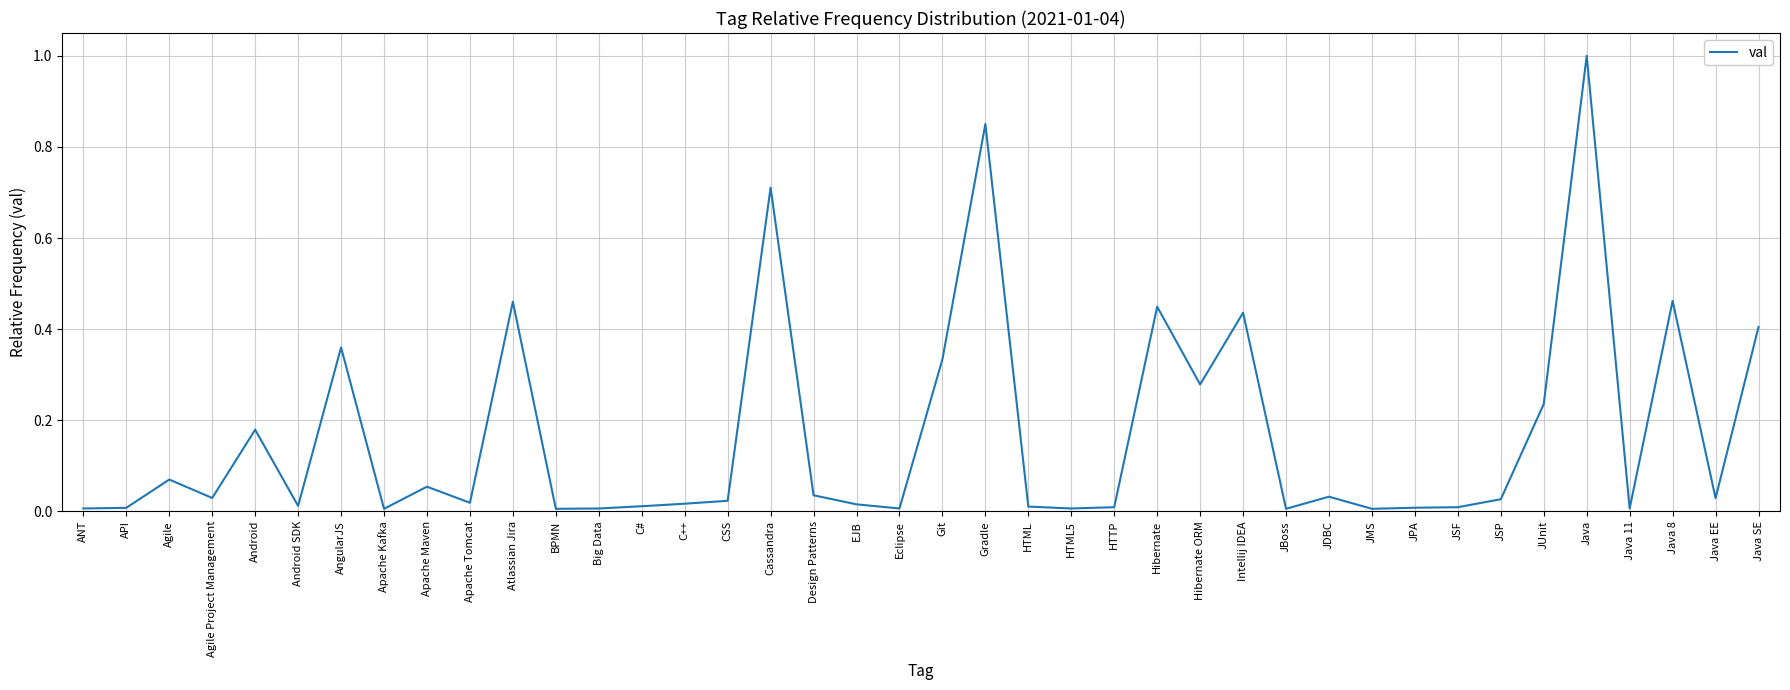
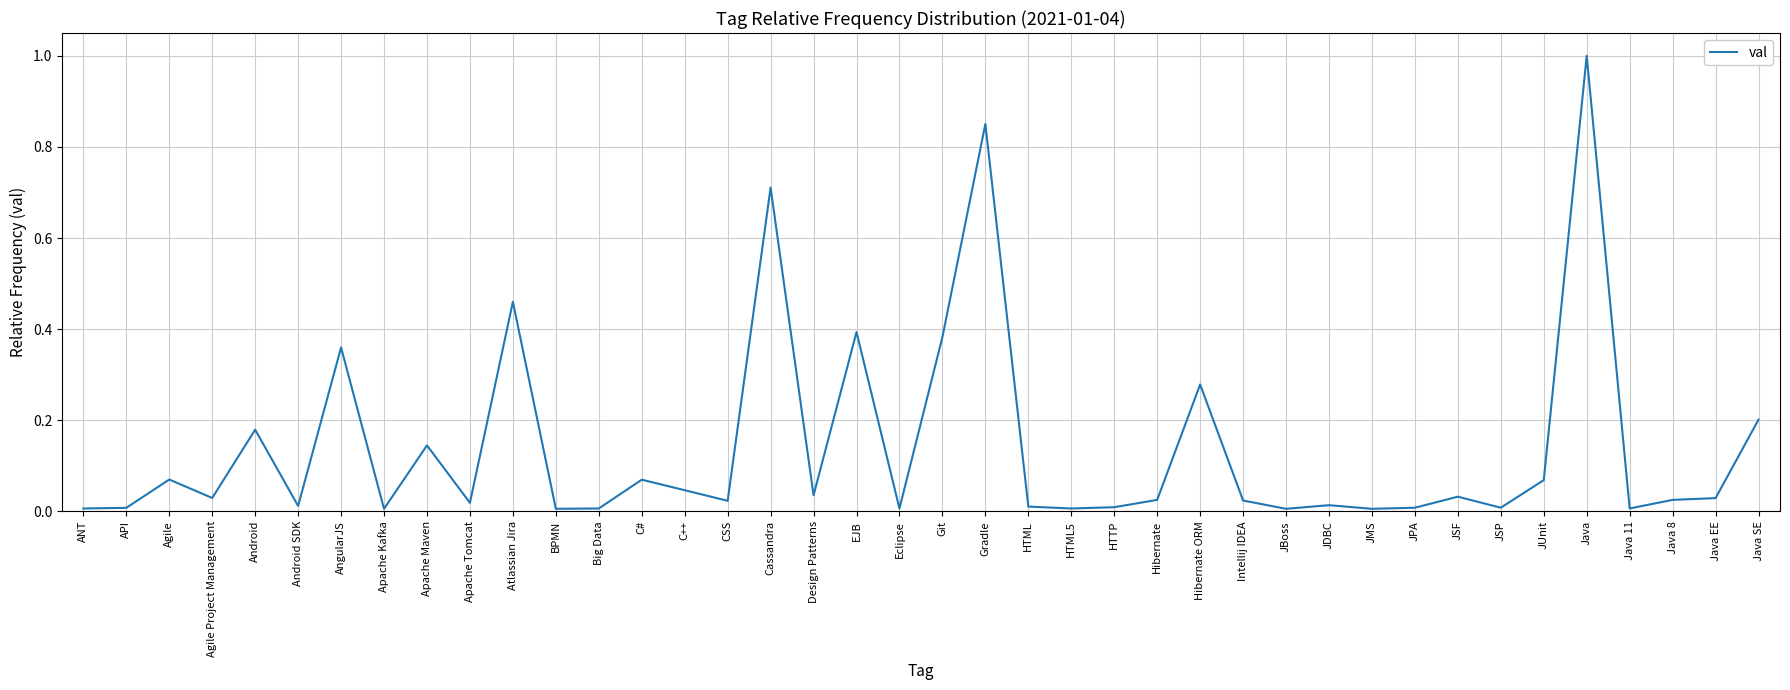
Apache Maven: 0.05 -> 0.14
C#: 0.01 -> 0.07
C++: 0.02 -> 0.05
EJB: 0.02 -> 0.39
Git: 0.33 -> 0.38
Hibernate: 0.45 -> 0.03
Intellij IDEA: 0.44 -> 0.02
JDBC: 0.03 -> 0.01
JSF: 0.01 -> 0.03
JSP: 0.03 -> 0.01
JUnit: 0.24 -> 0.07
Java 8: 0.46 -> 0.03
Java SE: 0.40 -> 0.20
